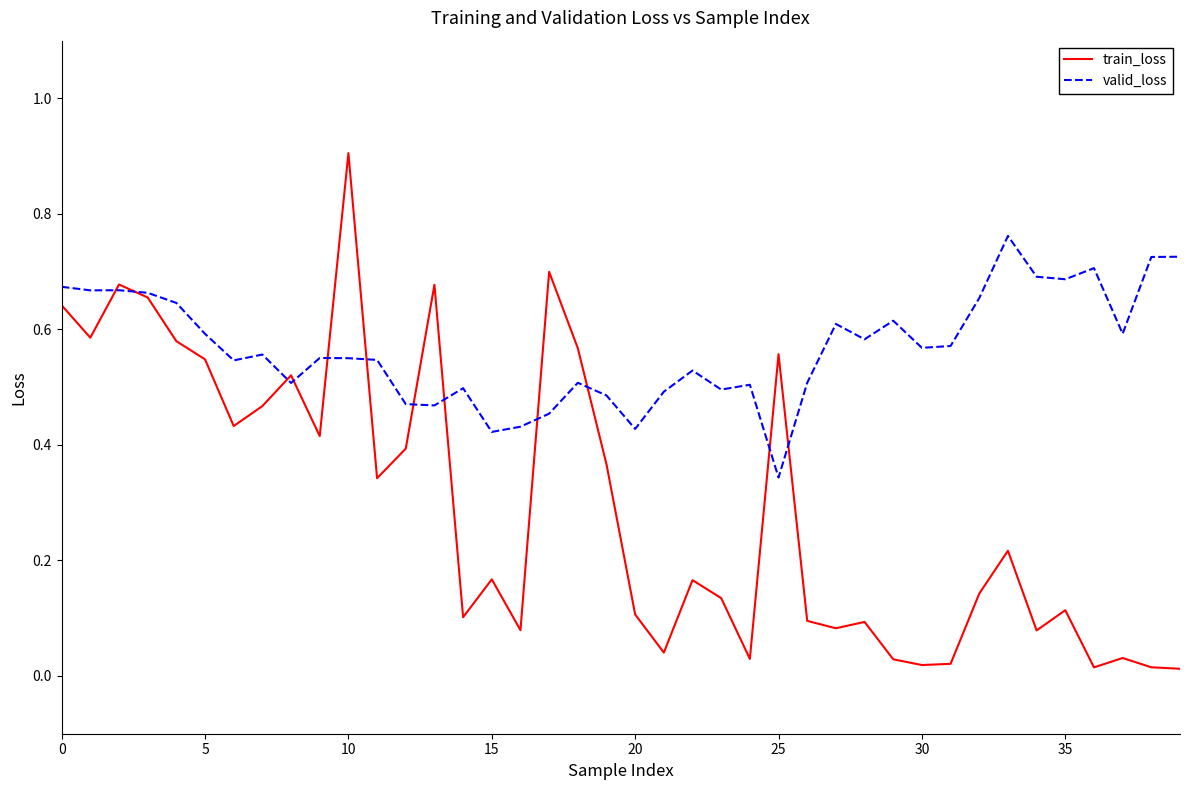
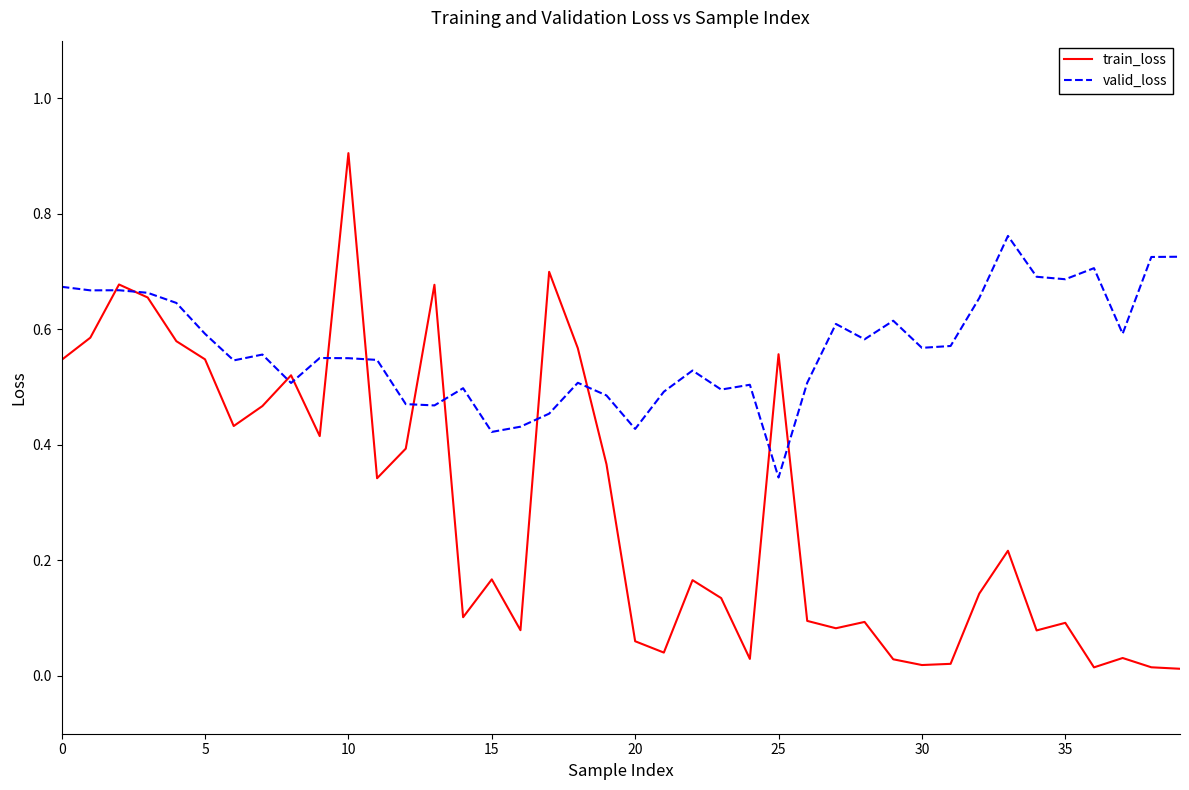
train_loss, 0: 0.64 -> 0.55
train_loss, 20: 0.11 -> 0.06
train_loss, 35: 0.11 -> 0.09
